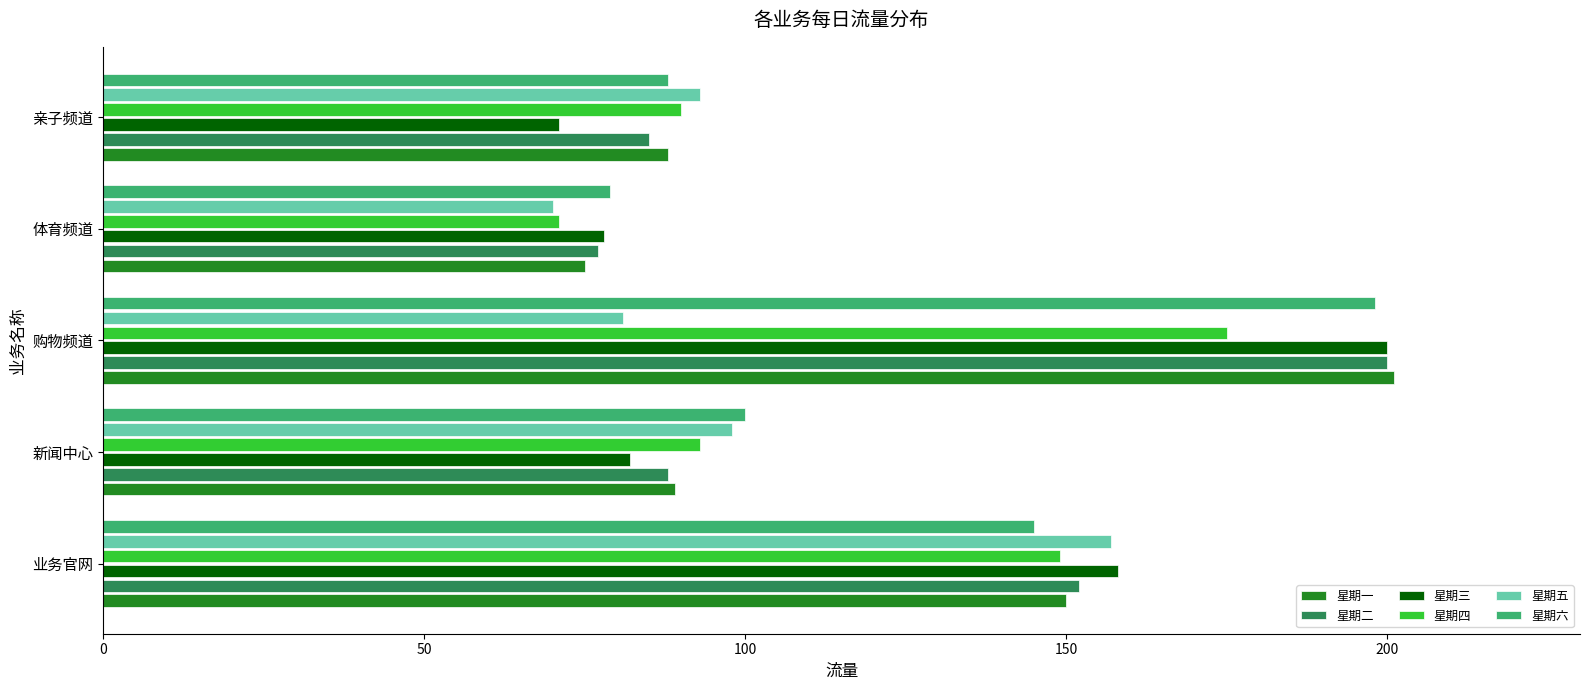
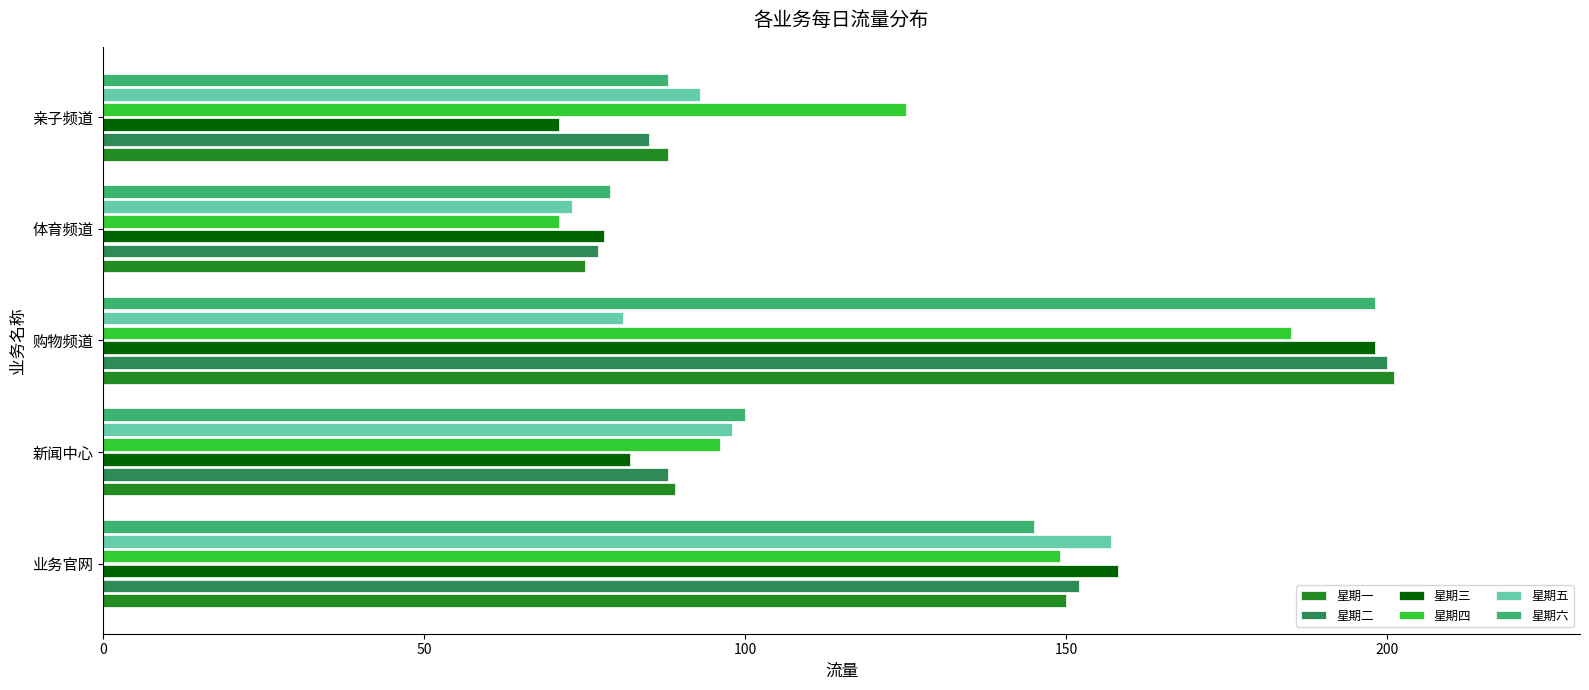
星期四, 亲子频道: 90 -> 125
星期五, 体育频道: 70 -> 73
星期四, 购物频道: 175 -> 185
星期三, 购物频道: 200 -> 198
星期四, 新闻中心: 93 -> 96
